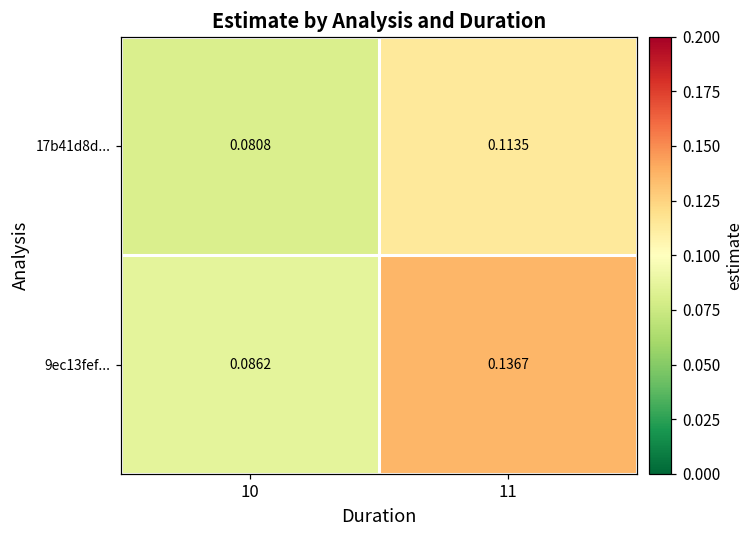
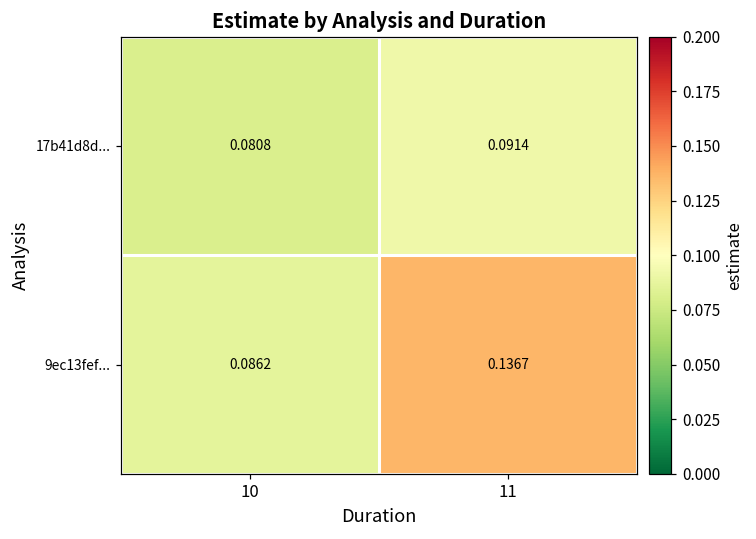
17b41d8d..., 11: 0.1135 -> 0.0914
